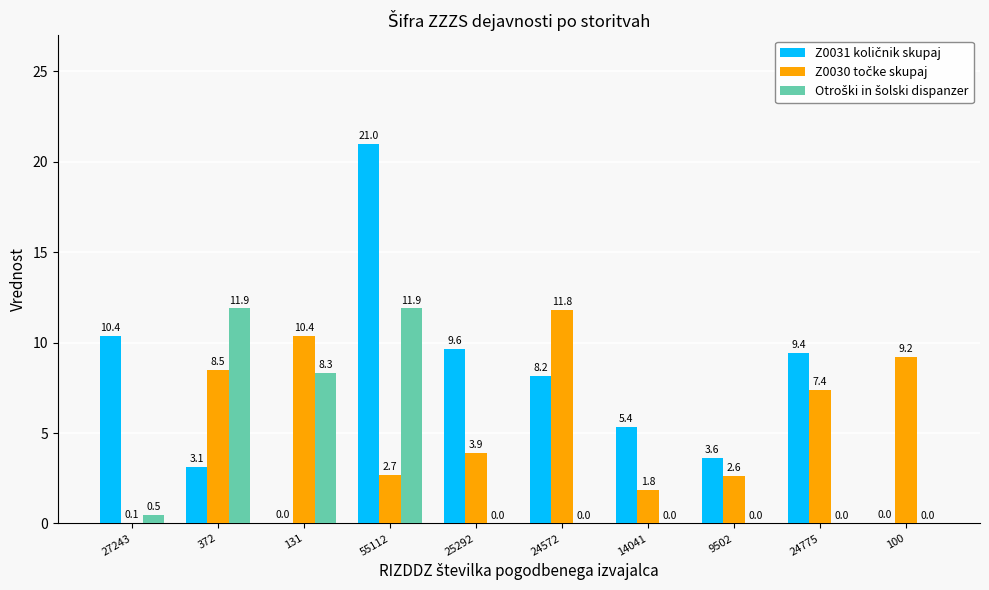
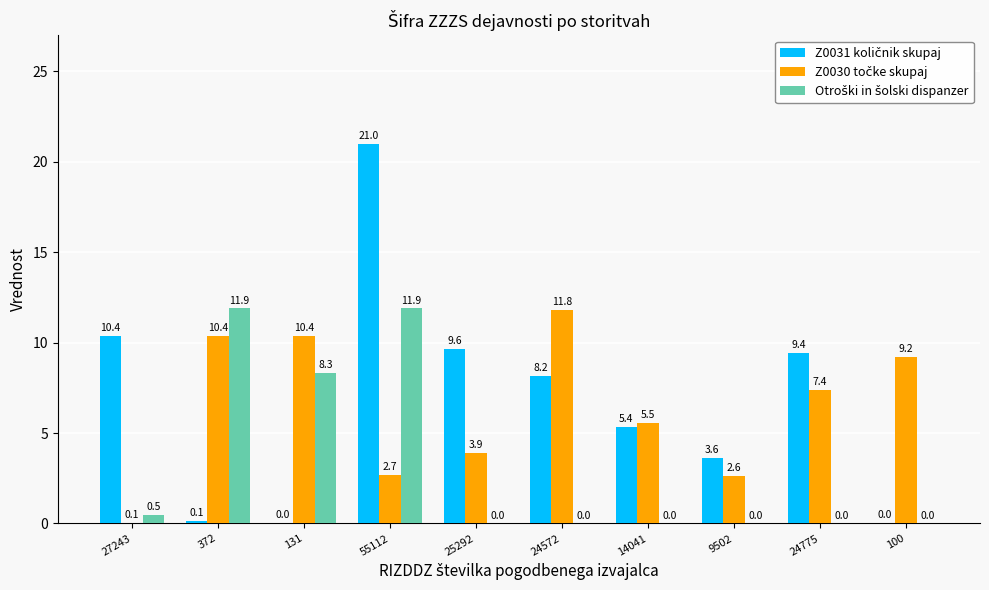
Z0031 količnik skupaj, 372: 3.1 -> 0.1
Z0030 točke skupaj, 372: 8.5 -> 10.4
Z0030 točke skupaj, 14041: 1.8 -> 5.5
